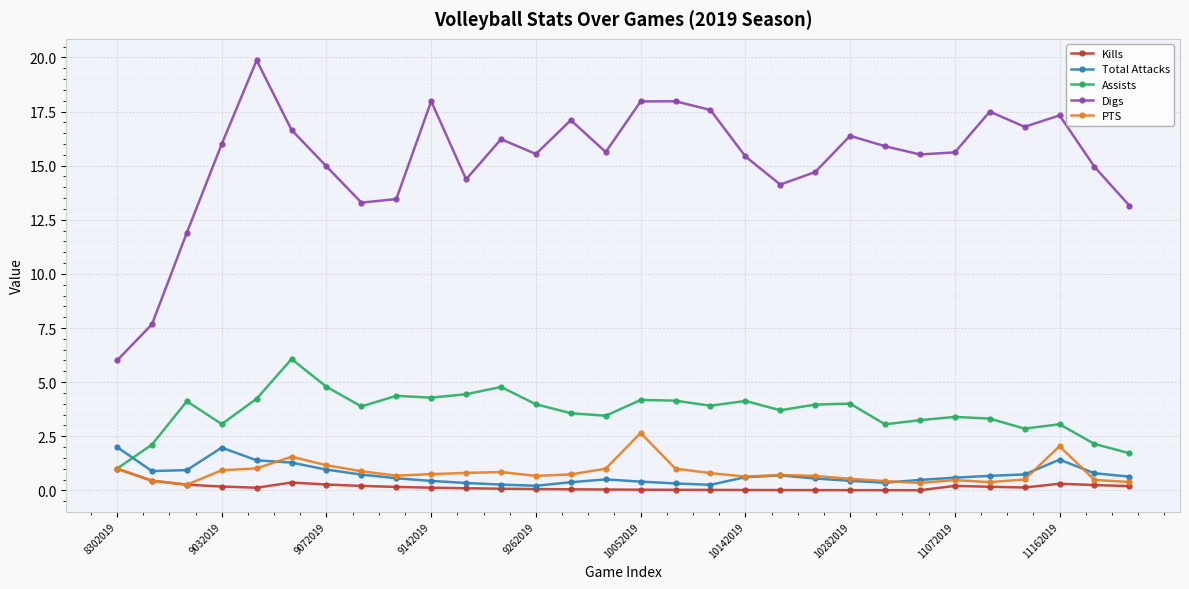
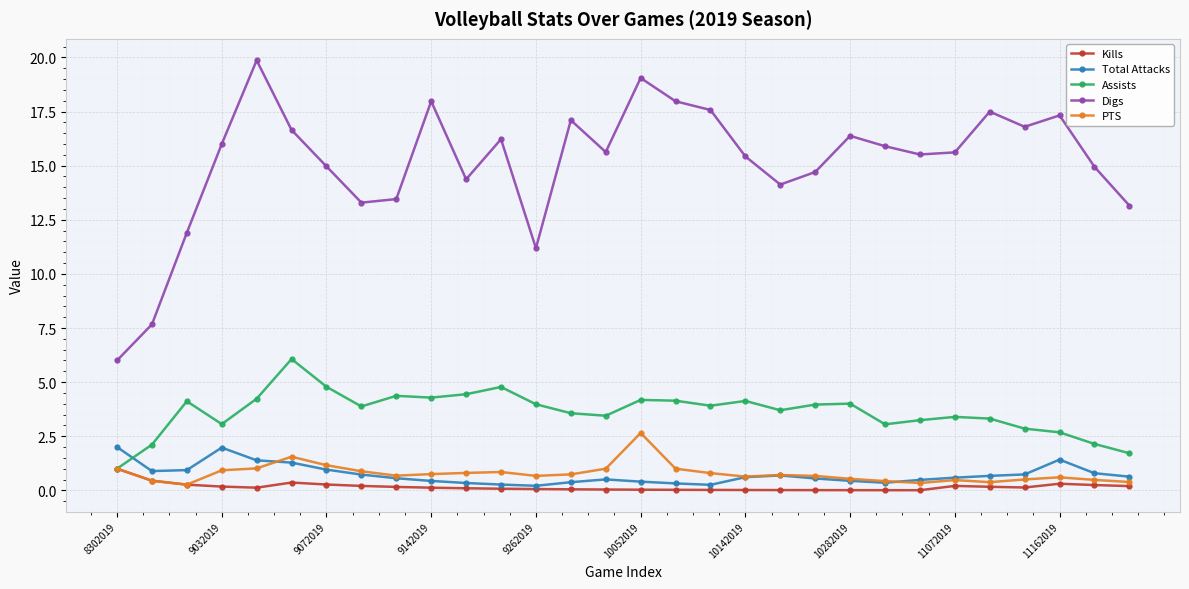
Digs, 9262019: 15.5 -> 11.2
Digs, 10052019: 18.0 -> 19.1
Assists, 11162019: 3.1 -> 2.7
PTS, 11162019: 2.0 -> 0.6
